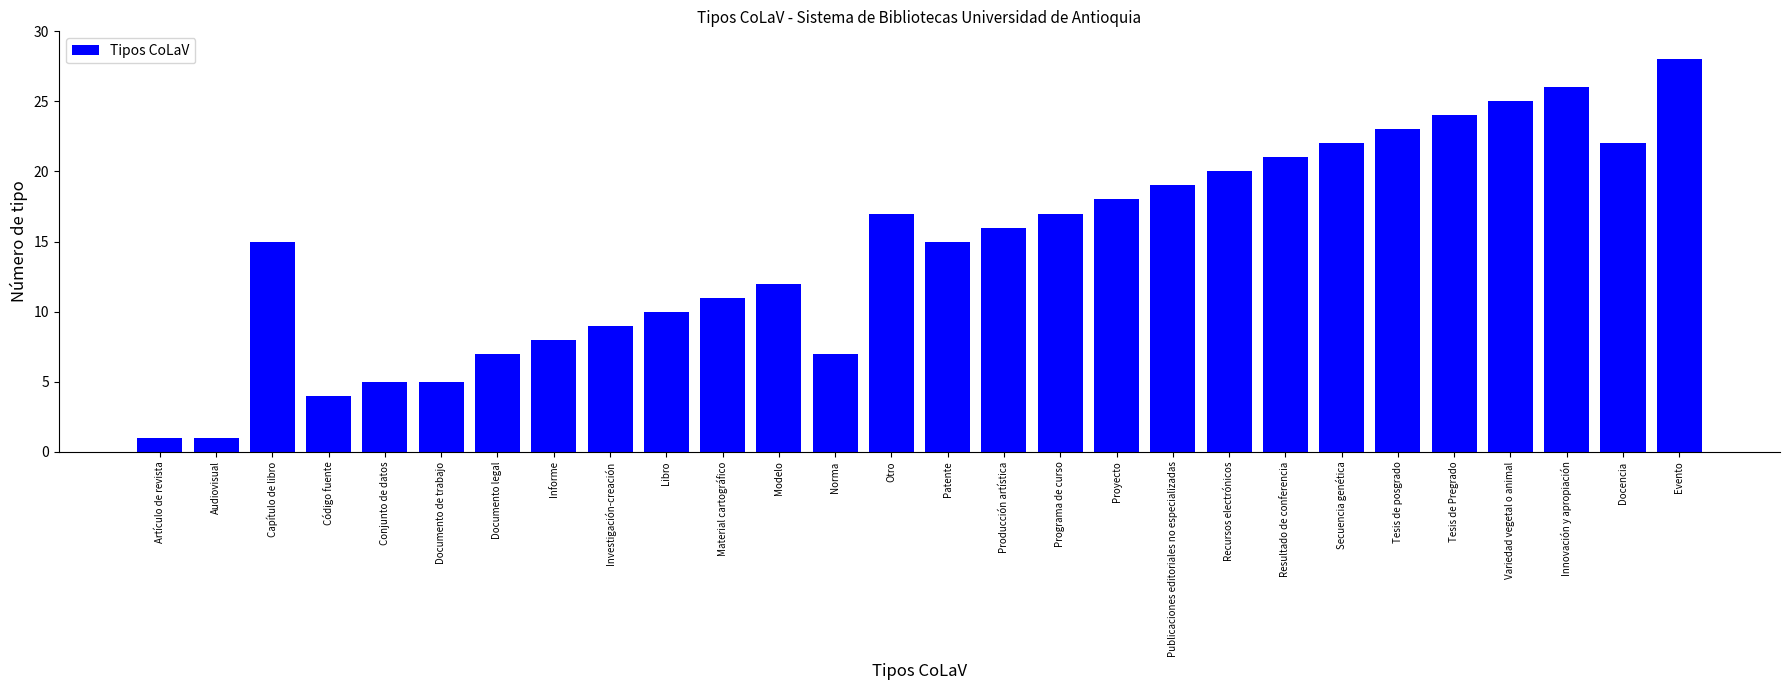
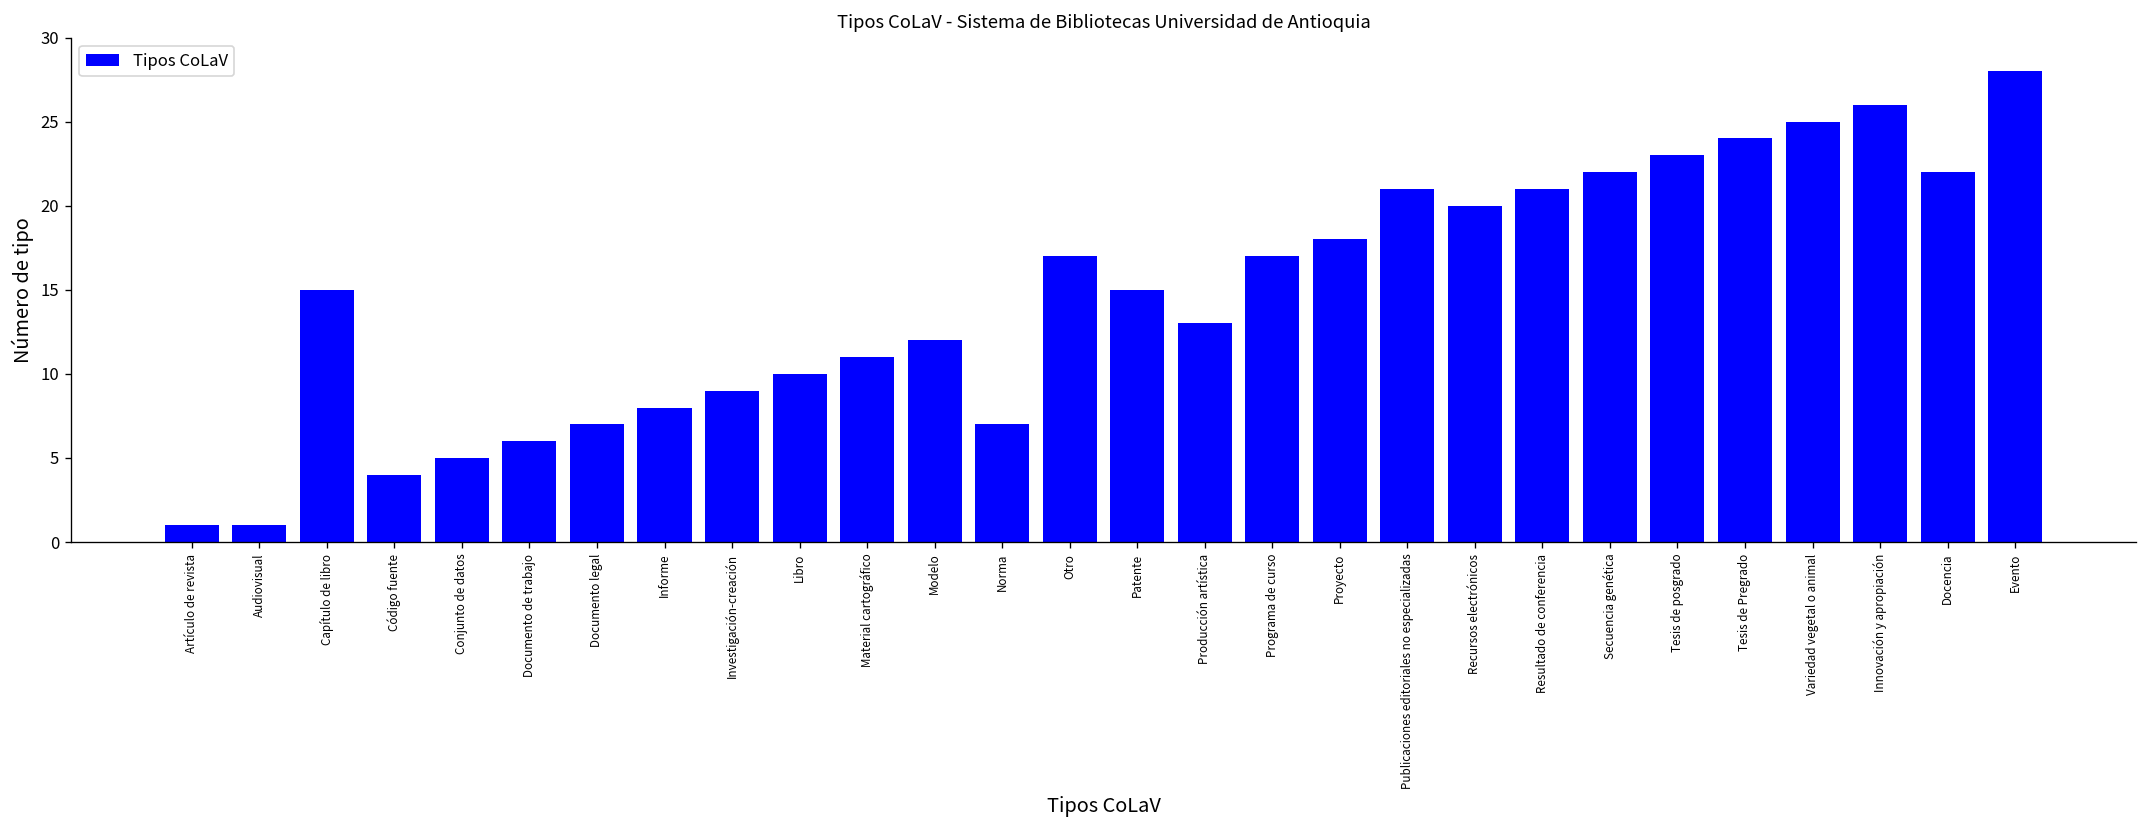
Documento de trabajo: 5 -> 6
Producción artística: 16 -> 13
Publicaciones editoriales no especializadas: 19 -> 21
